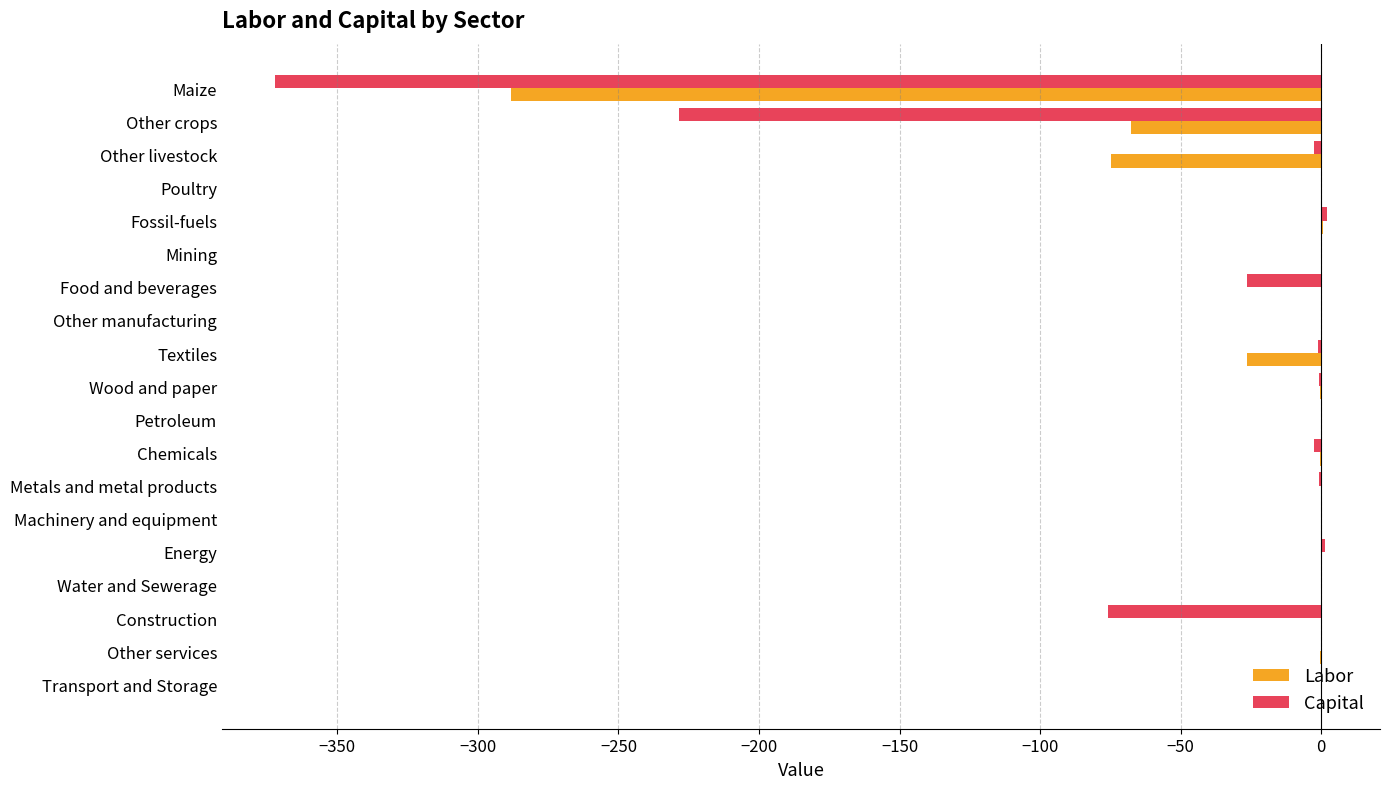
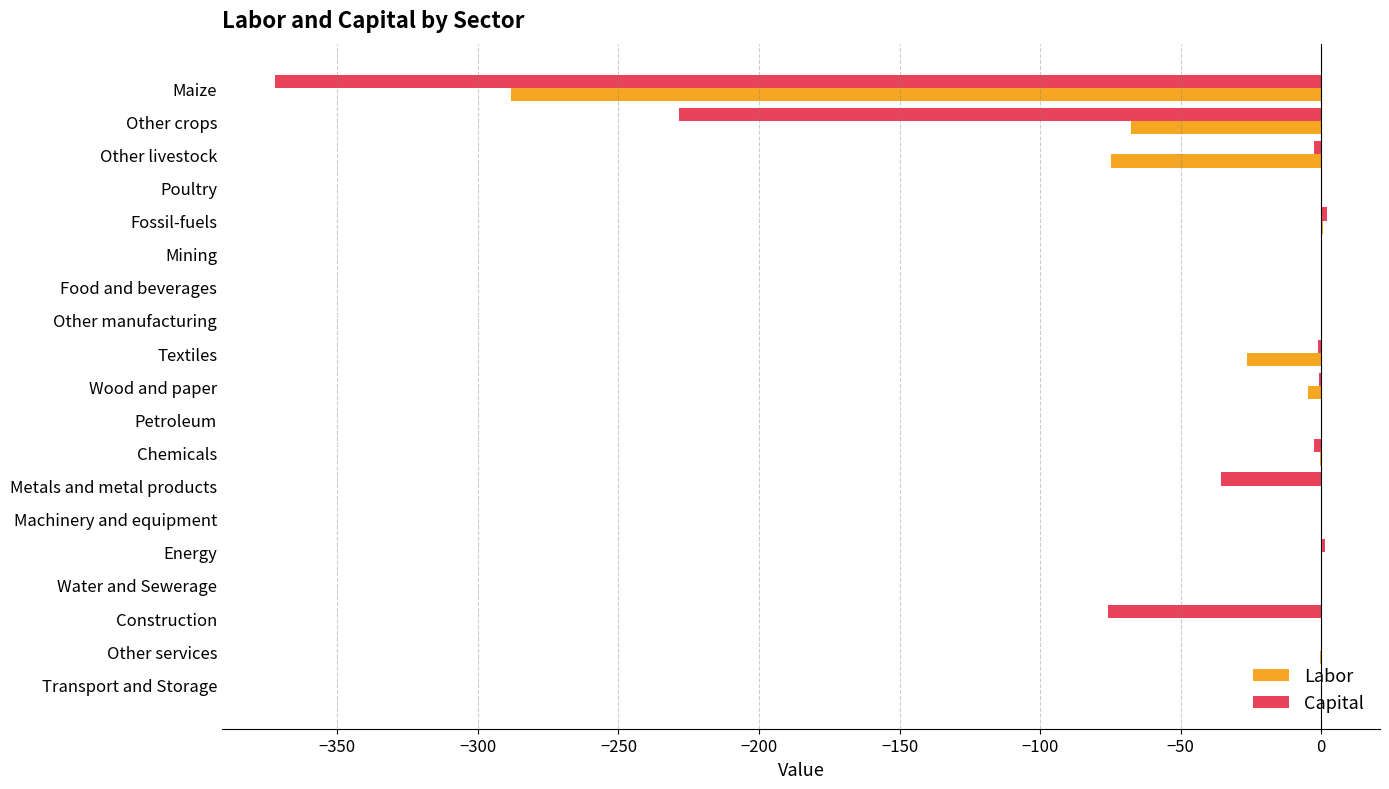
Capital, Food and beverages: -26 -> 0
Labor, Wood and paper: 0 -> -5
Capital, Metals and metal products: -1 -> -36
